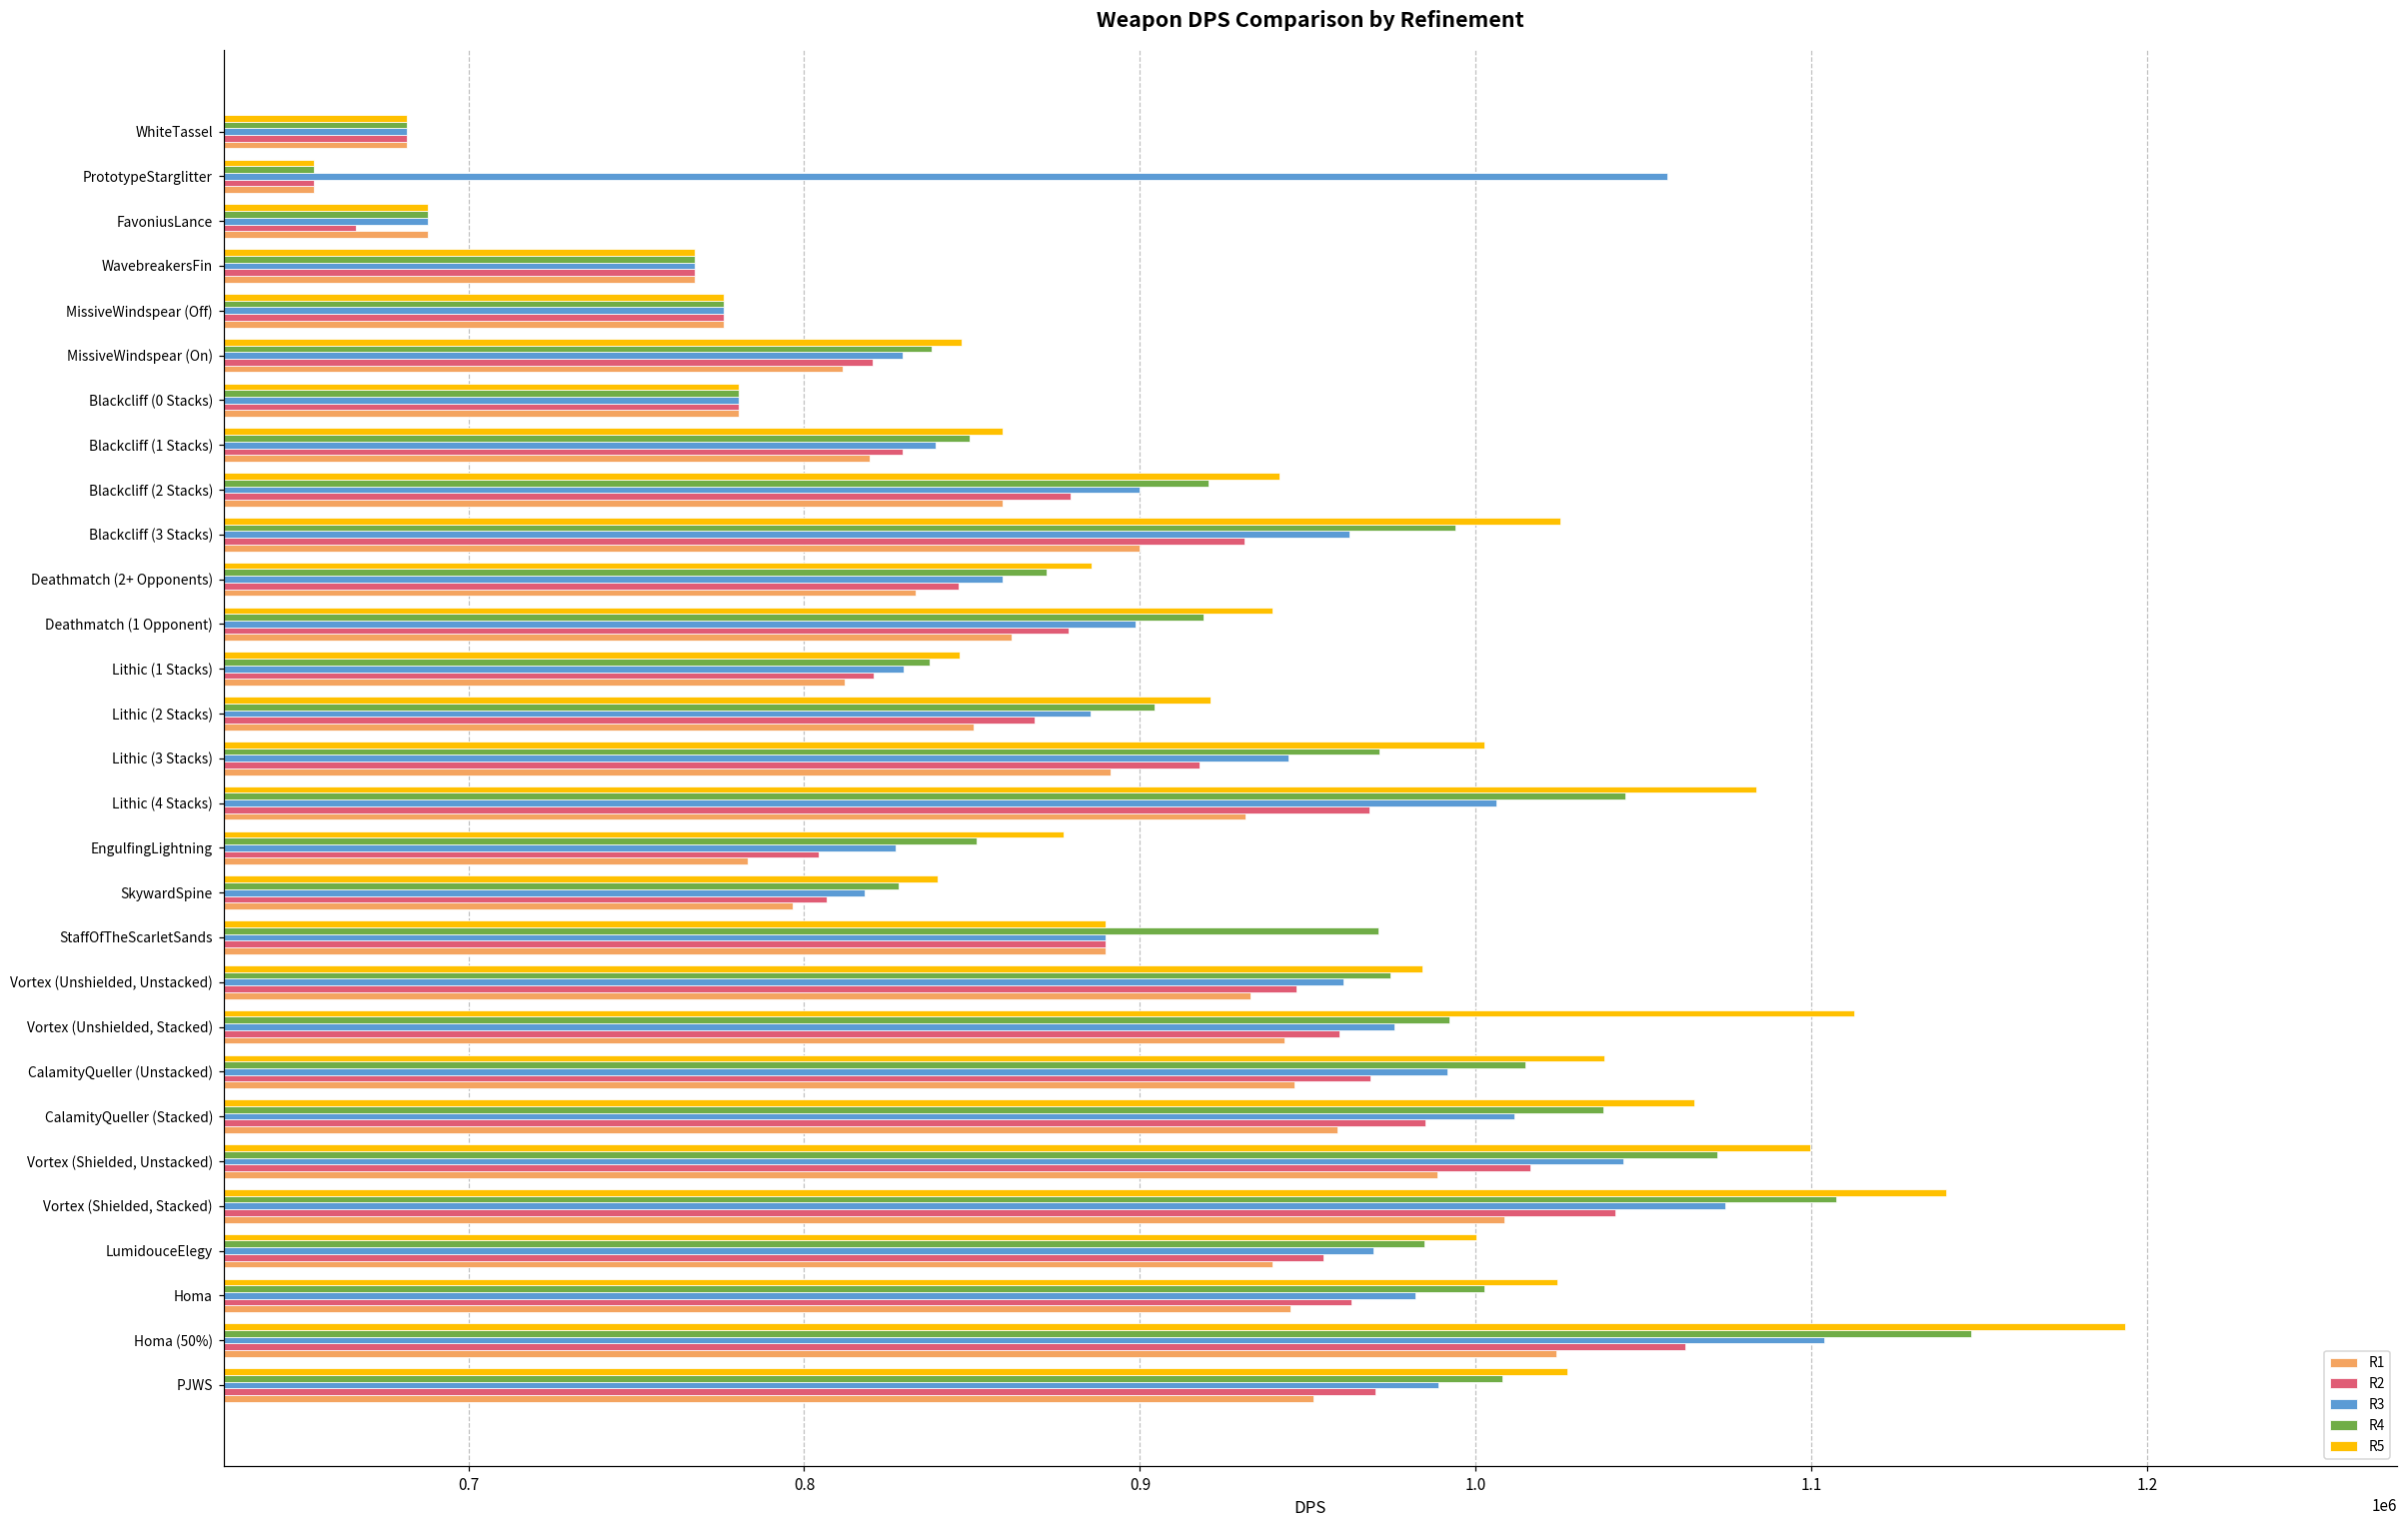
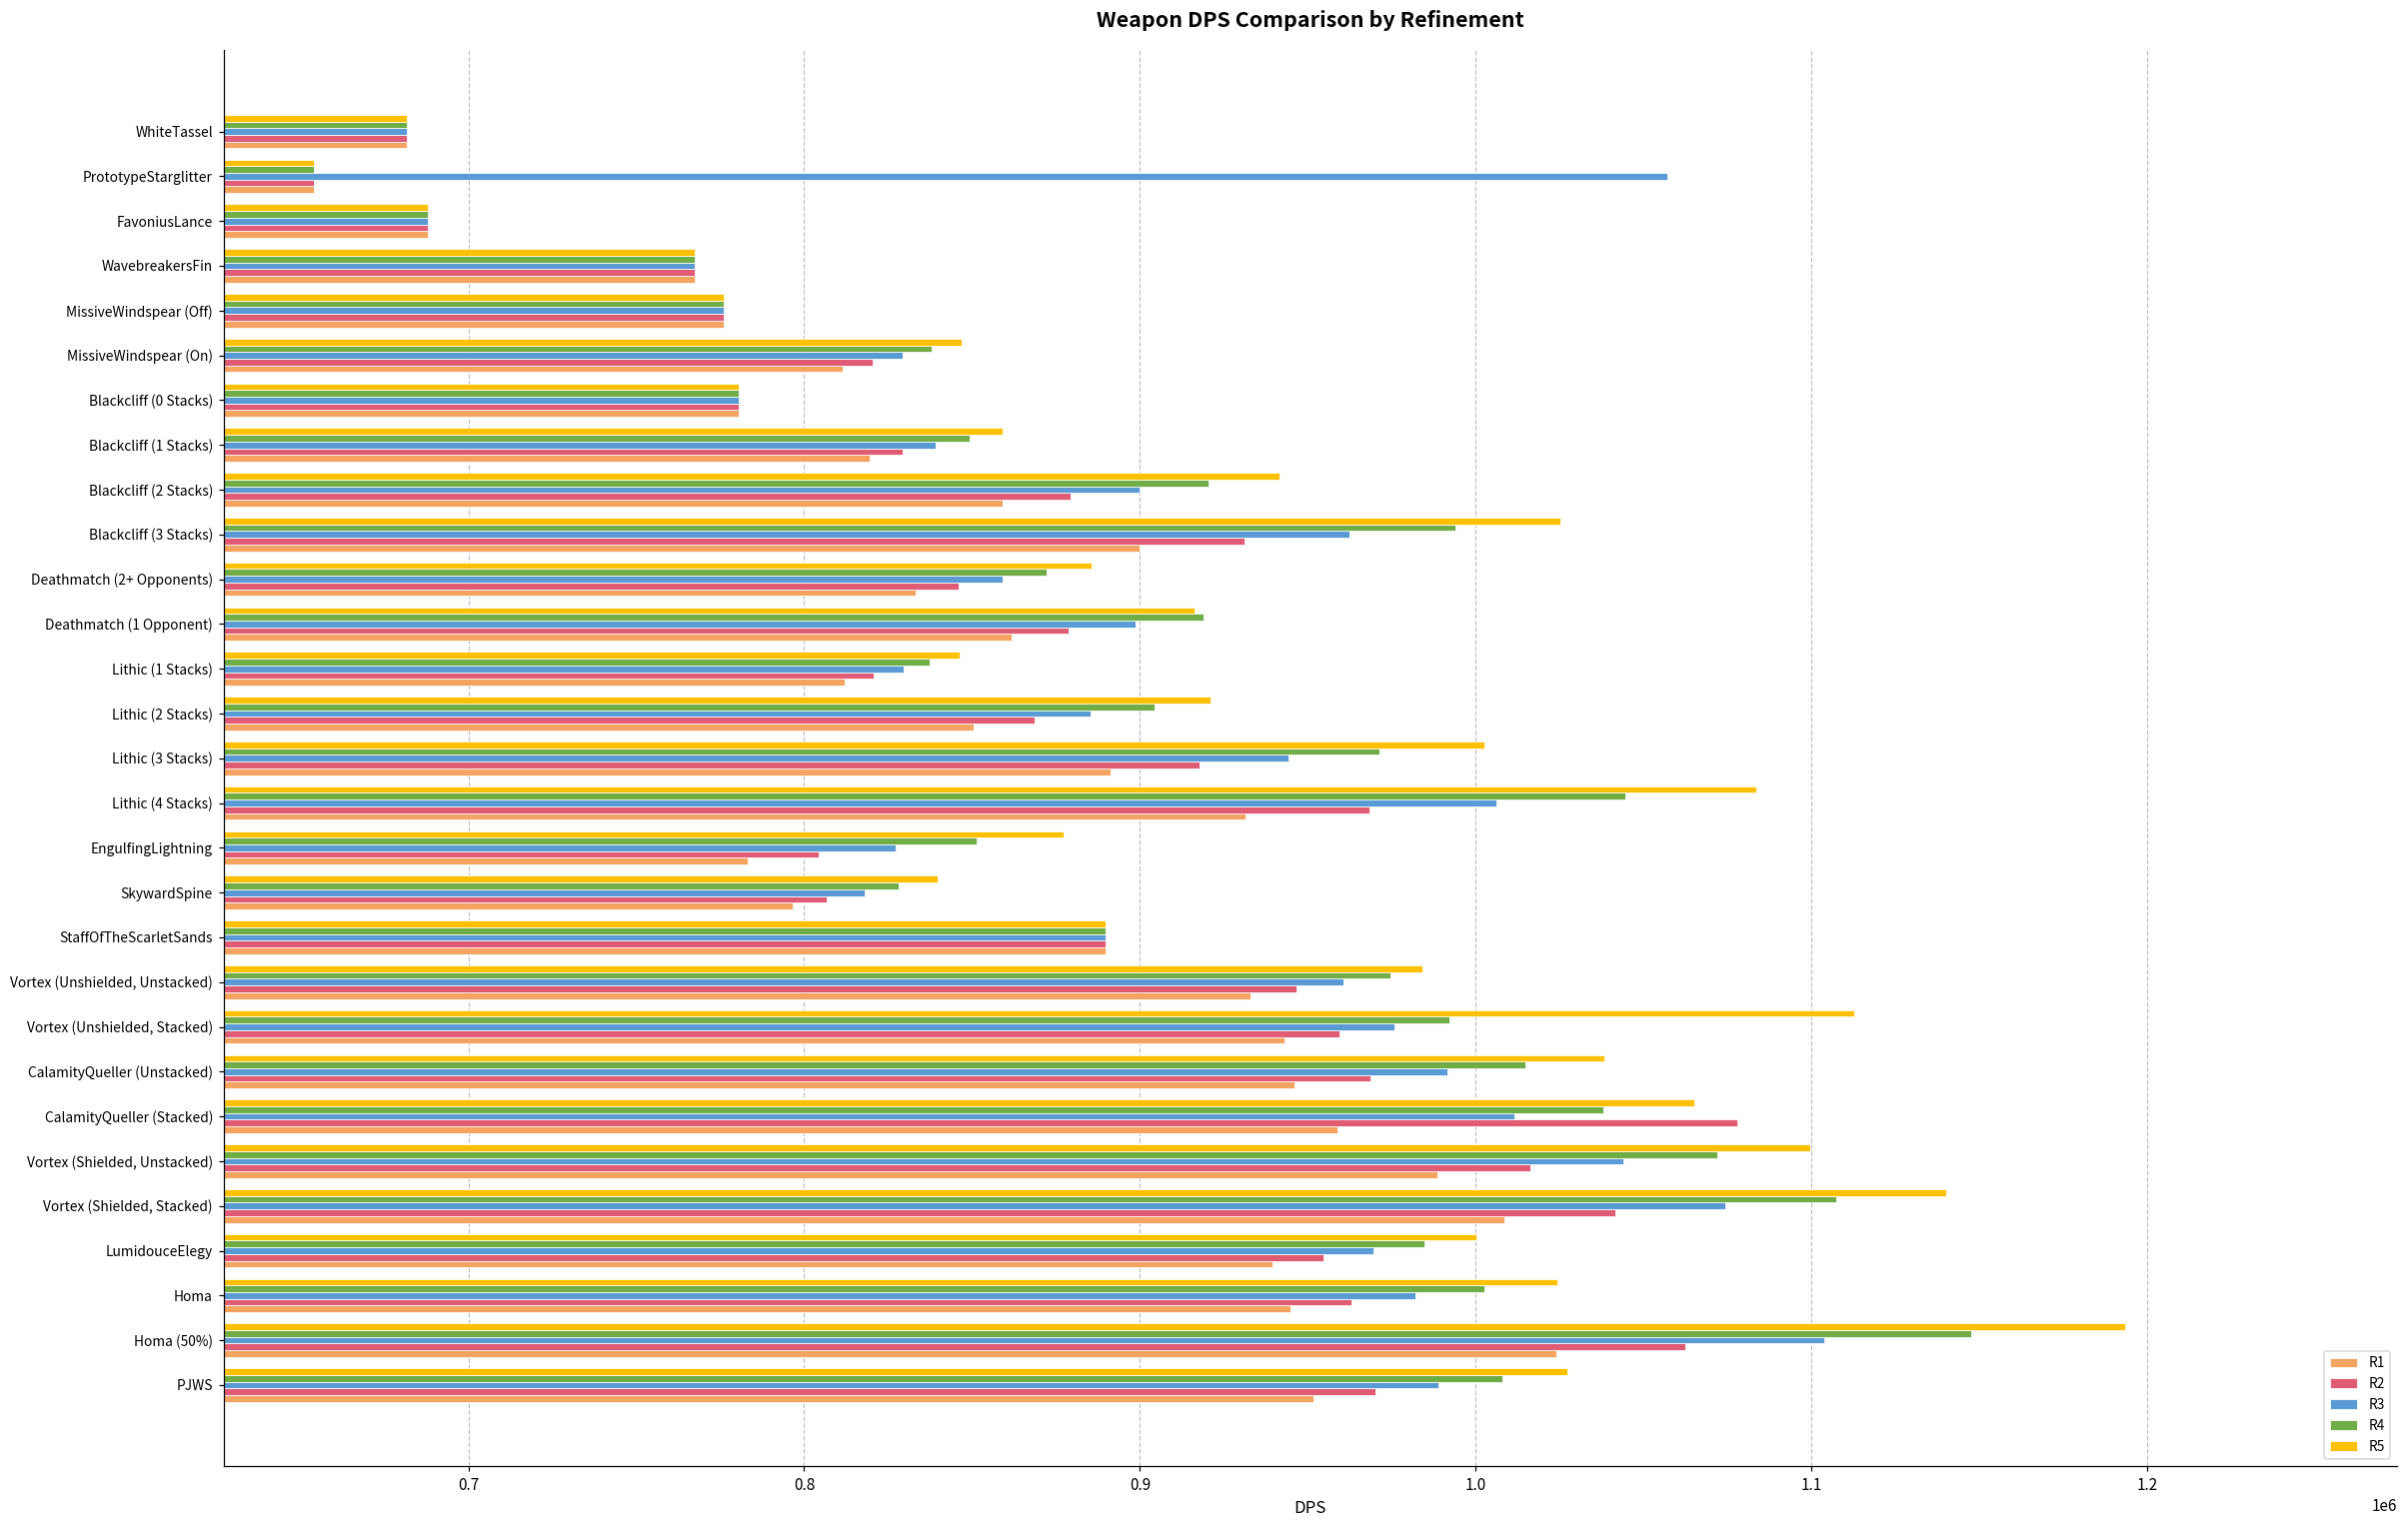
R2, FavoniusLance: 666000 -> 688000
R5, Deathmatch (1 Opponent): 939000 -> 916000
R4, StaffOfTheScarletSands: 971000 -> 890000
R2, CalamityQueller (Stacked): 985000 -> 1078000
